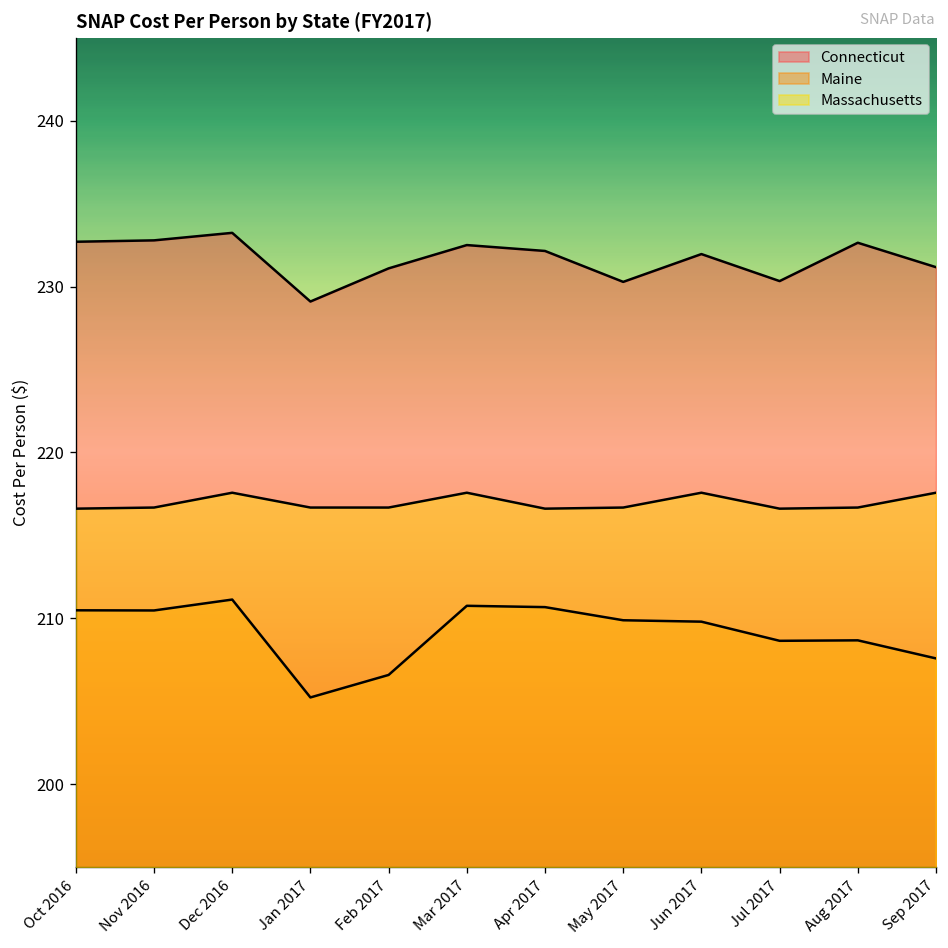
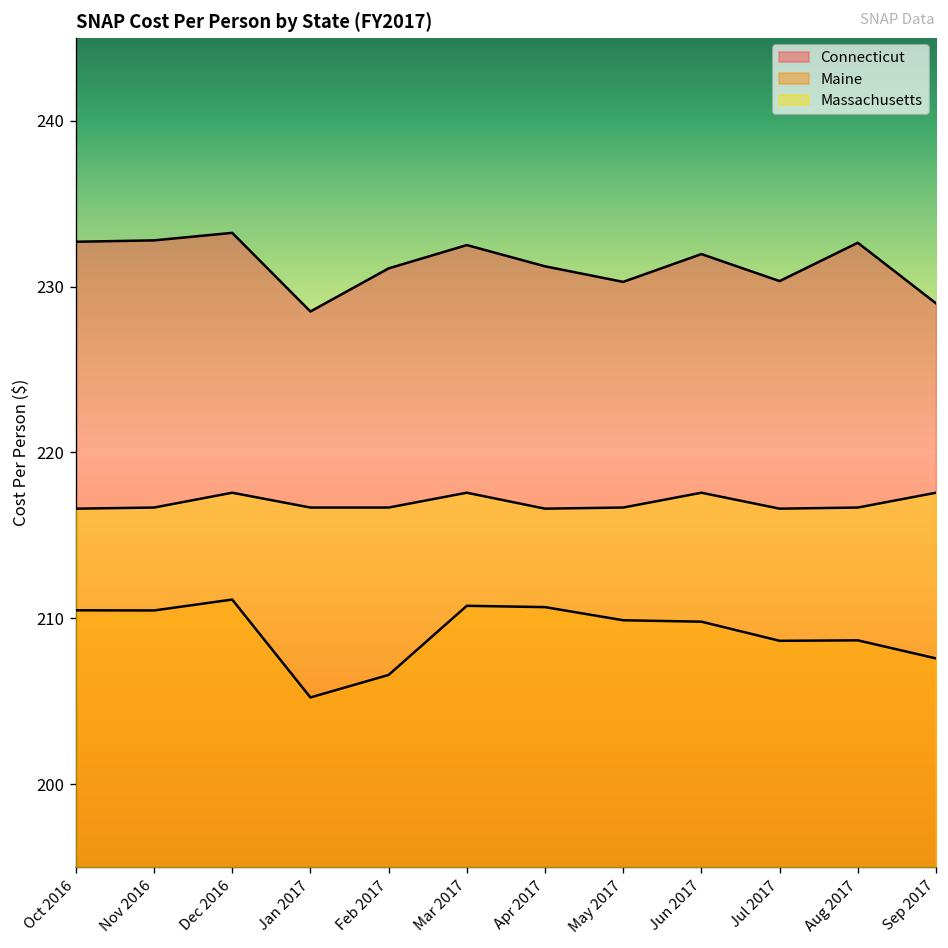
Connecticut, Jan 2017: 229.1 -> 228.5
Connecticut, Apr 2017: 232.1 -> 231.2
Connecticut, Sep 2017: 231.2 -> 229.0
